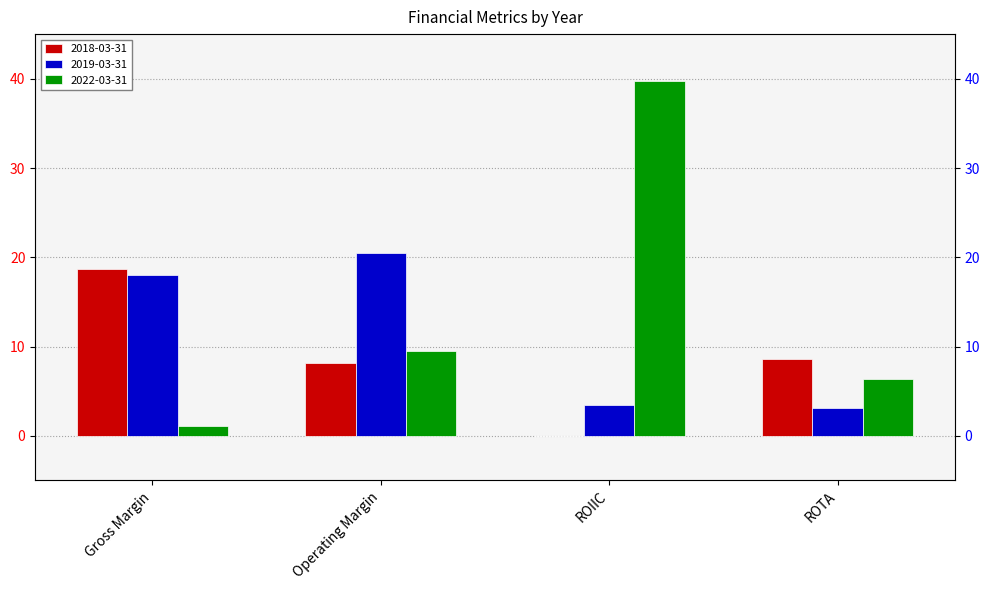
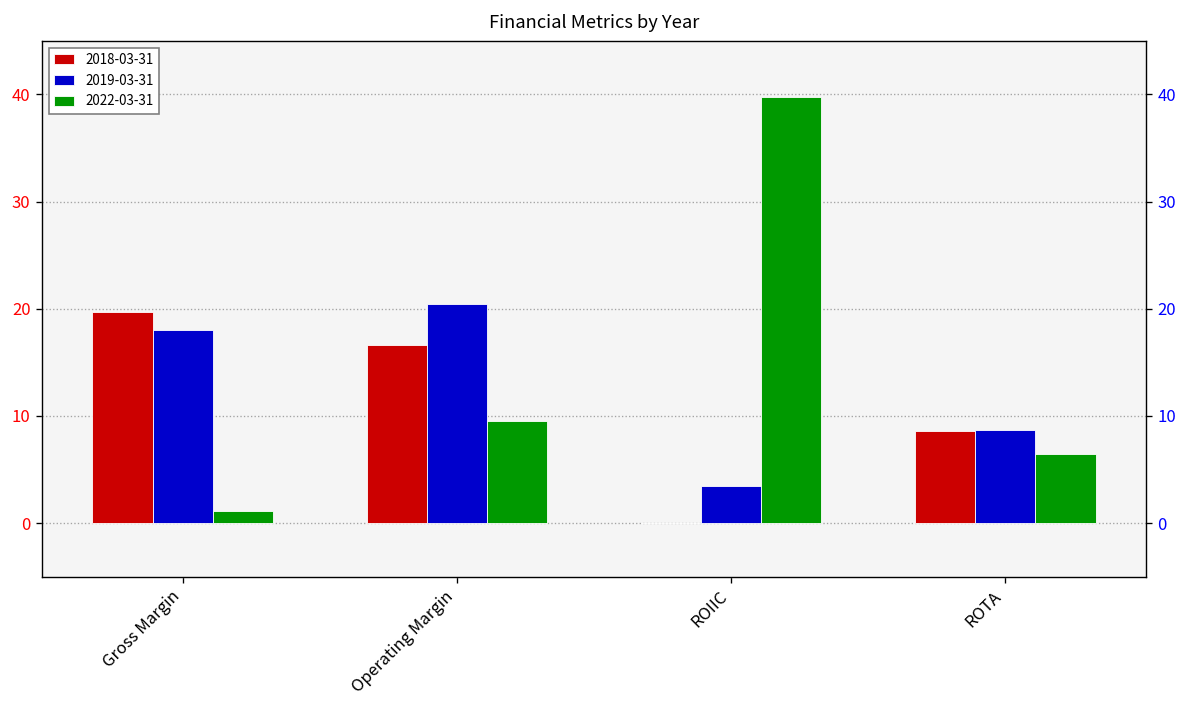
2018-03-31, Gross Margin: 19 -> 20
2018-03-31, Operating Margin: 8 -> 17
2019-03-31, ROTA: 3 -> 9
